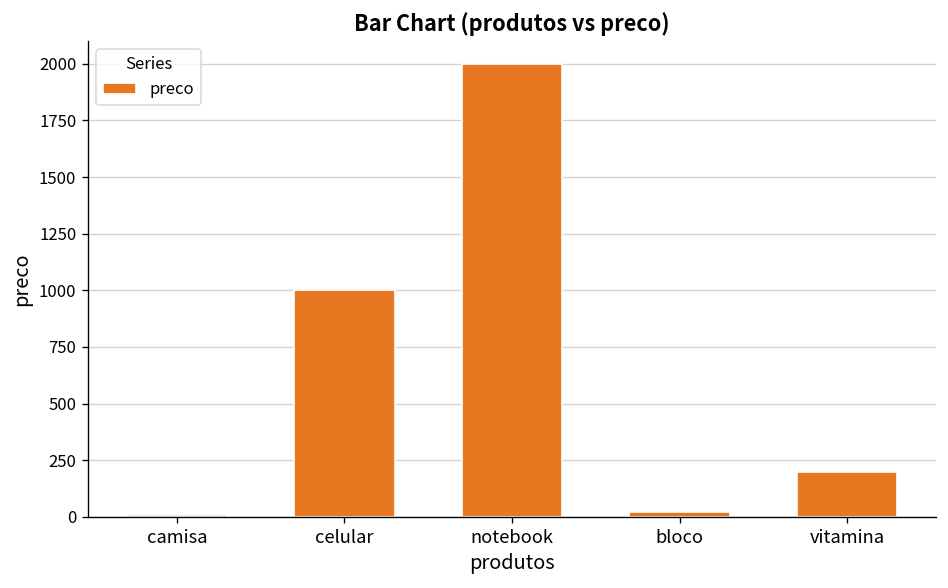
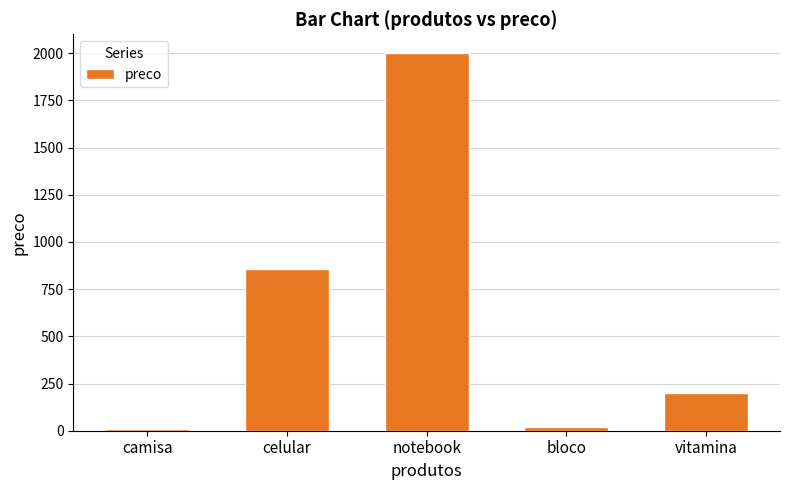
celular: 1000 -> 860
